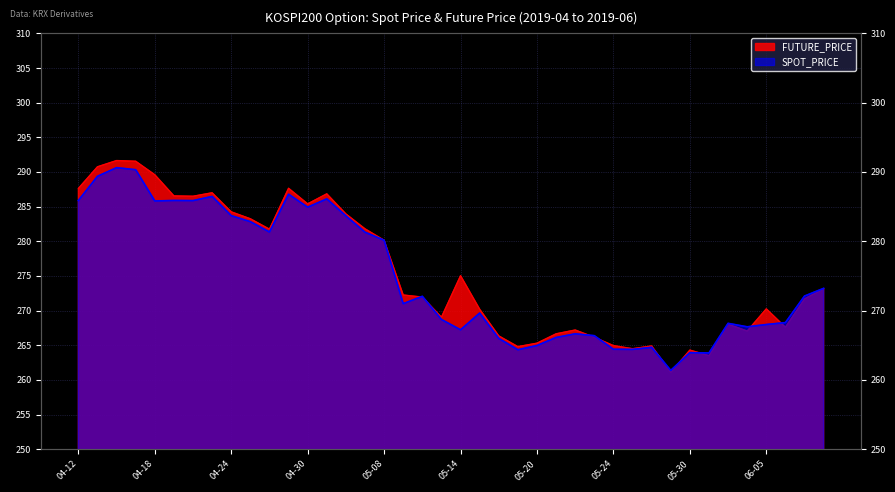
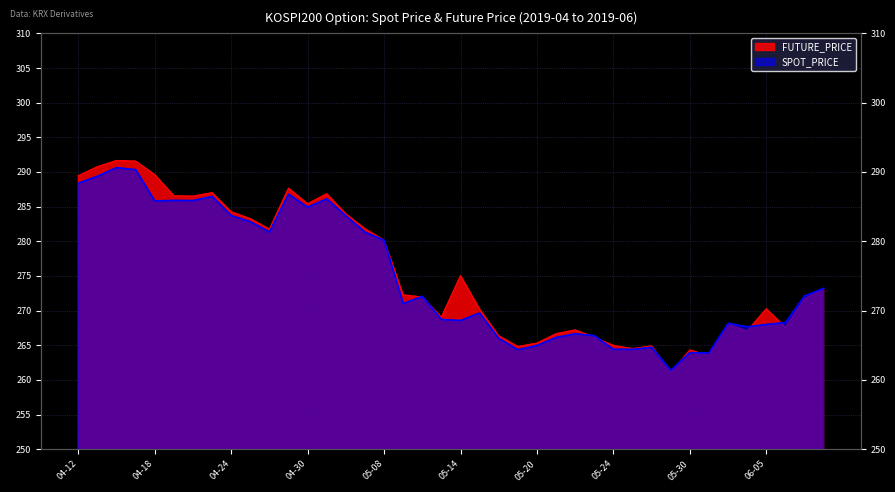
FUTURE_PRICE, 04-12: 288 -> 289
SPOT_PRICE, 04-12: 286 -> 288
SPOT_PRICE, 05-14: 267 -> 269
